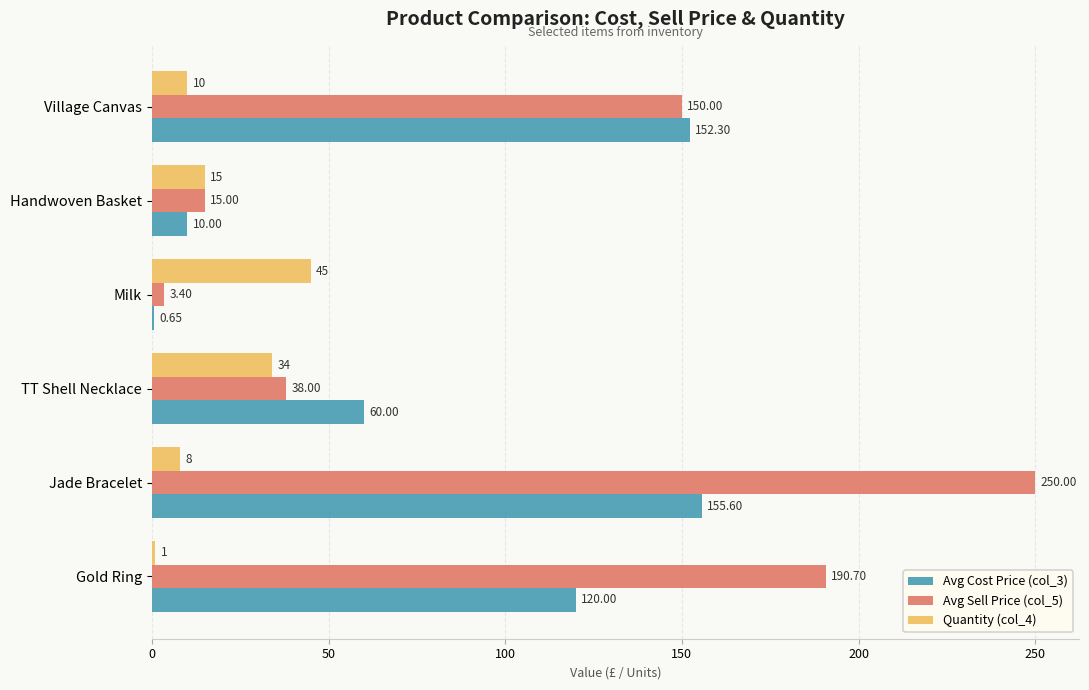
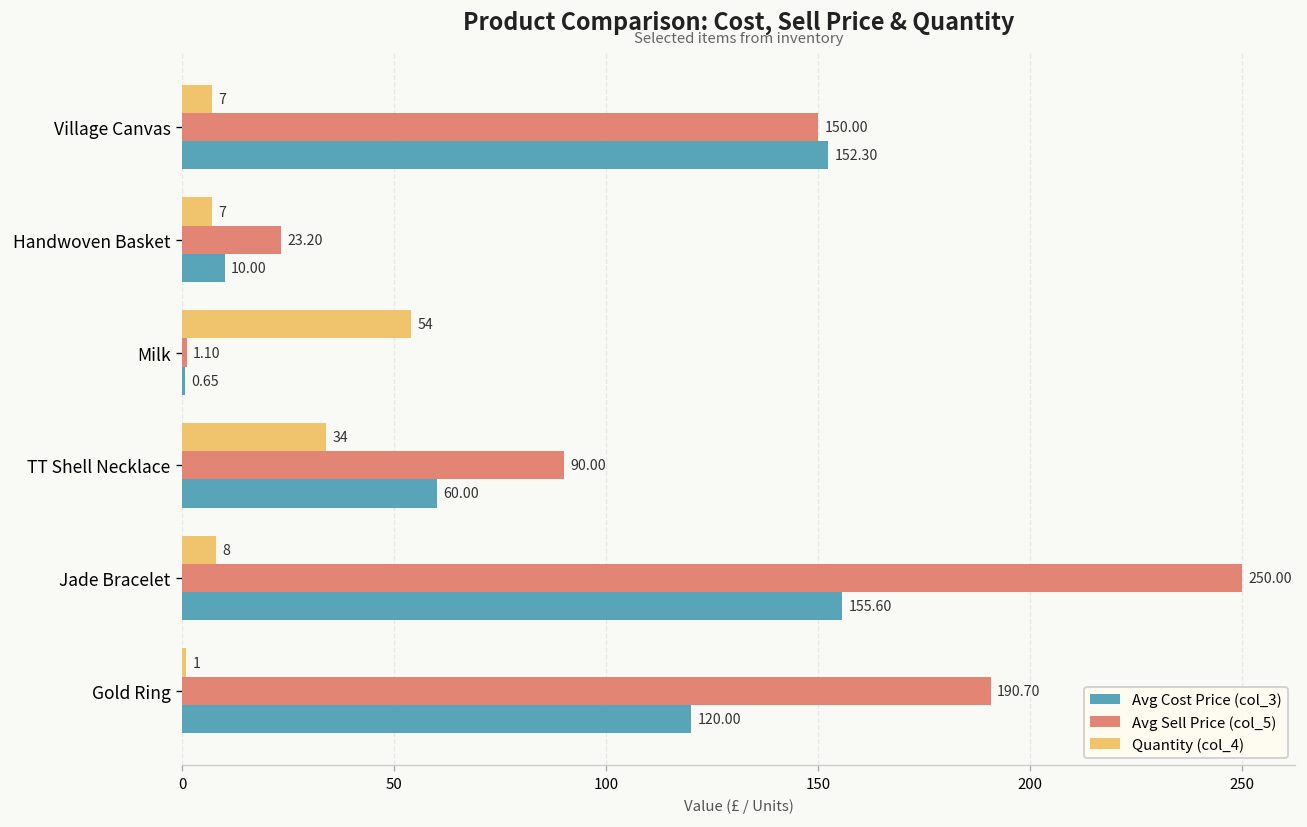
Quantity (col_4), Village Canvas: 10 -> 7
Quantity (col_4), Handwoven Basket: 15 -> 7
Avg Sell Price (col_5), Handwoven Basket: 15.00 -> 23.20
Quantity (col_4), Milk: 45 -> 54
Avg Sell Price (col_5), Milk: 3.40 -> 1.10
Avg Sell Price (col_5), TT Shell Necklace: 38.00 -> 90.00
